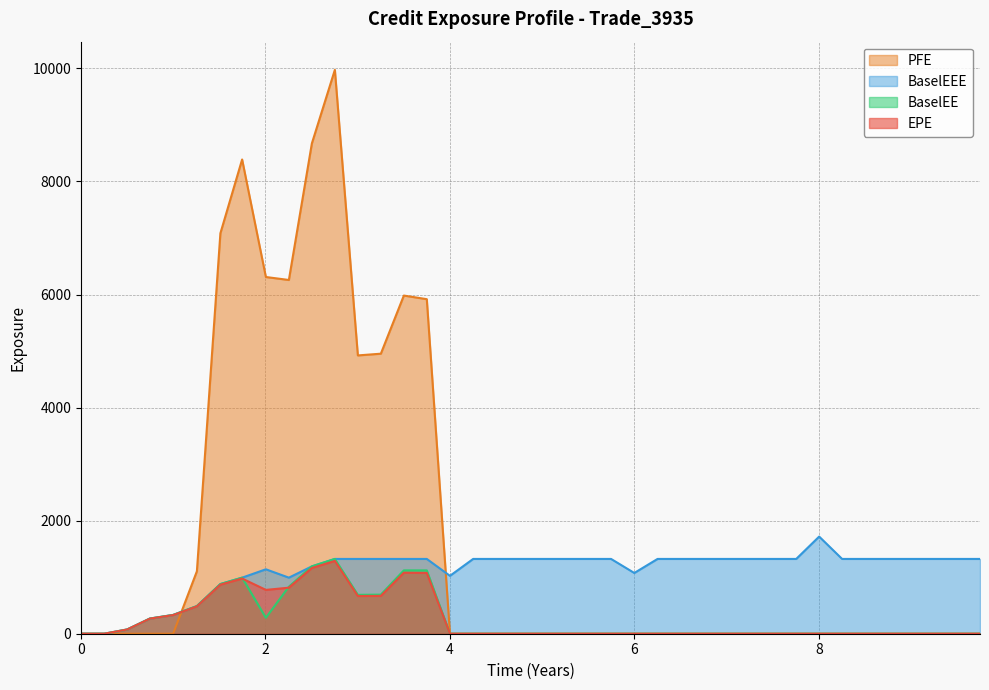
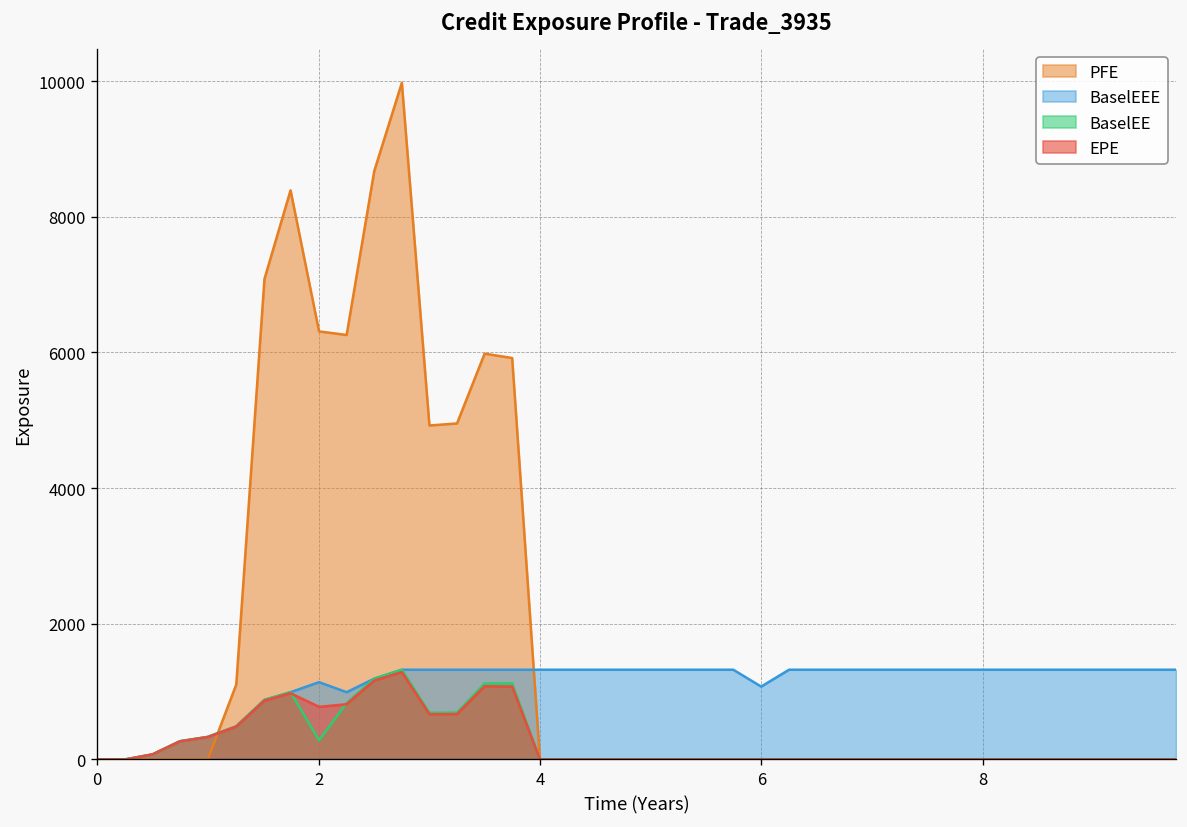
BaselEEE, 4: 1000 -> 1300
BaselEEE, 8: 1700 -> 1300
